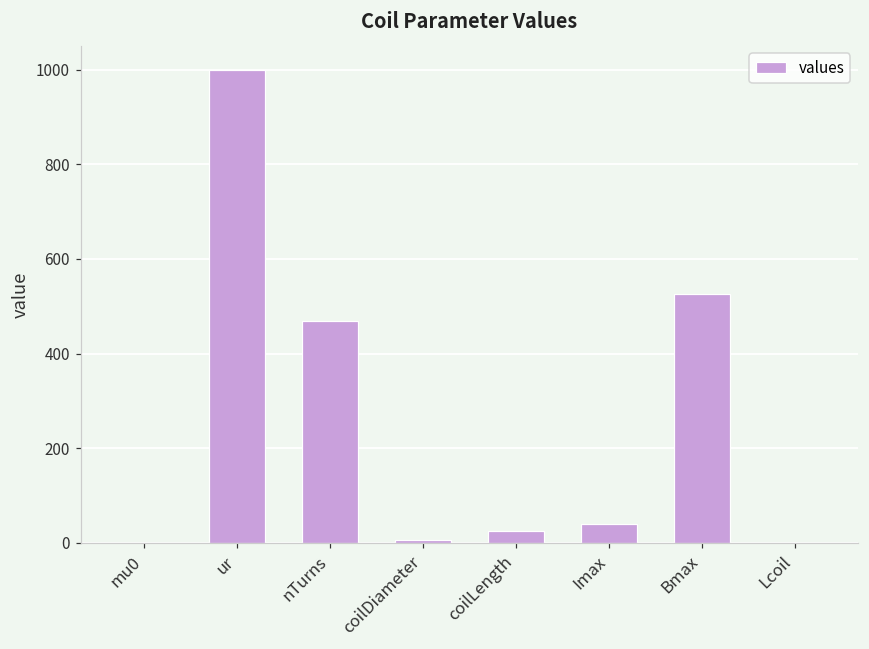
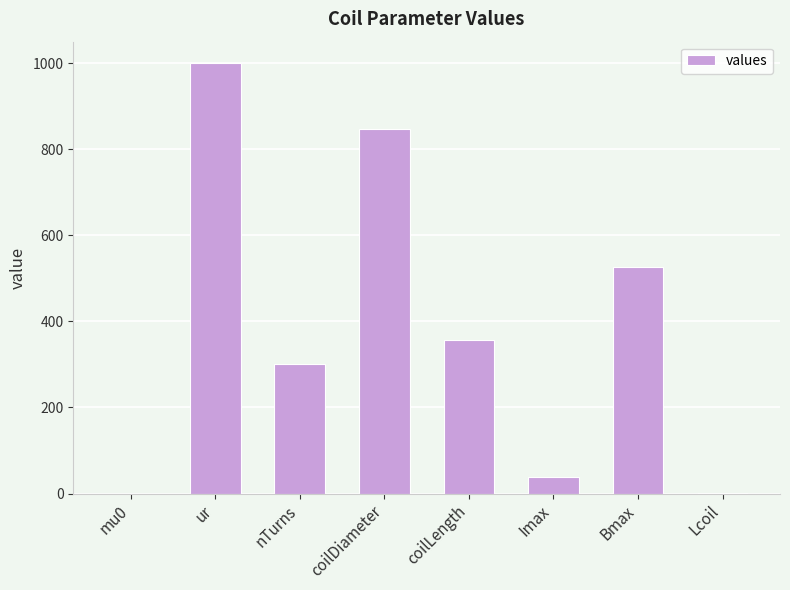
nTurns: 470 -> 300
coilDiameter: 10 -> 850
coilLength: 30 -> 360
